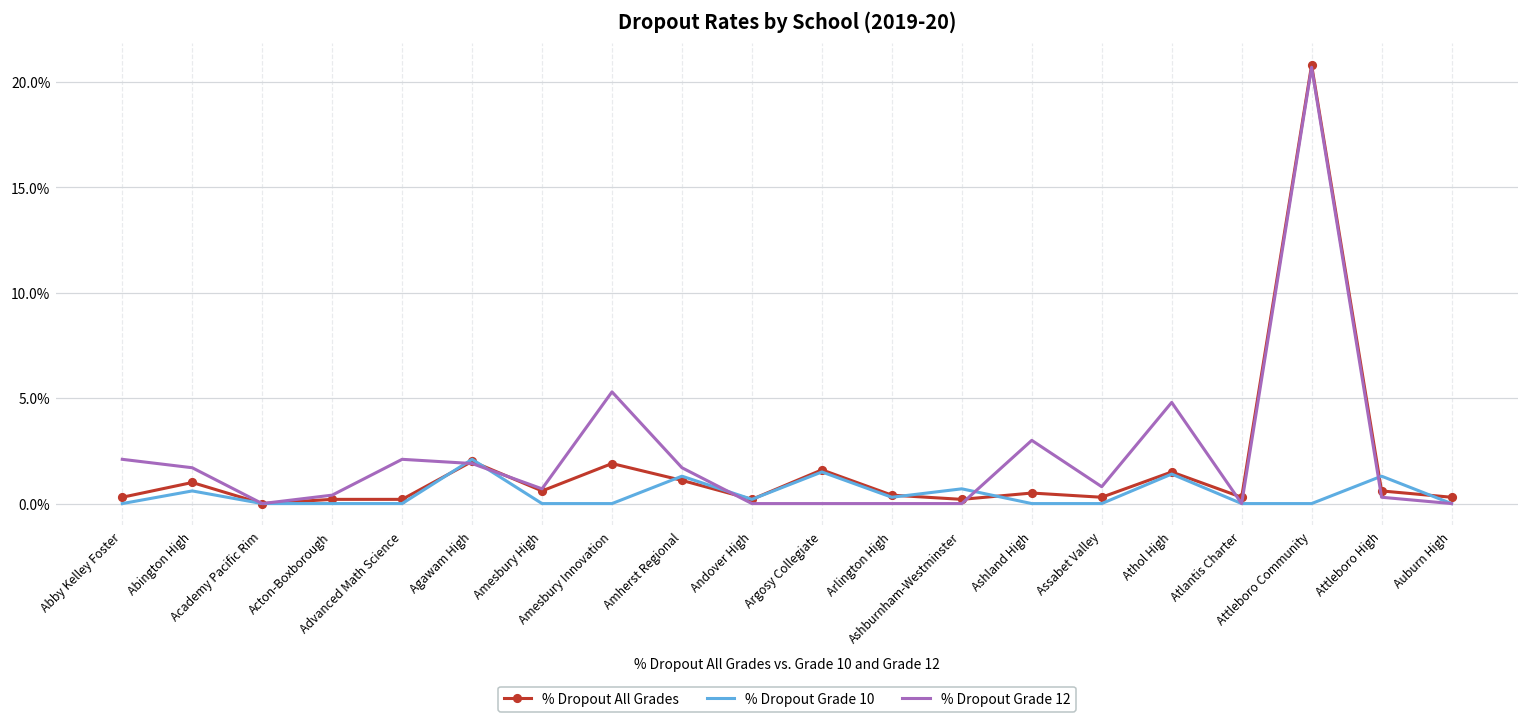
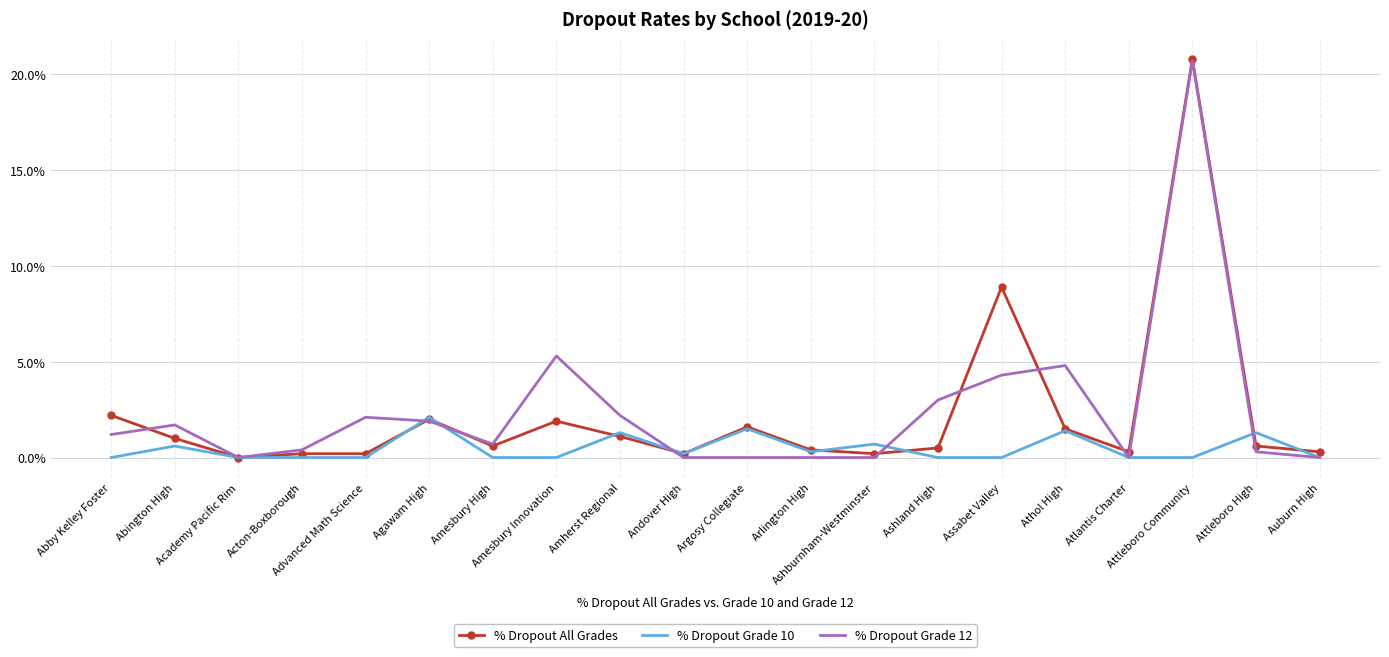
% Dropout All Grades, Abby Kelley Foster: 0.3% -> 2.2%
% Dropout Grade 12, Abby Kelley Foster: 2.1% -> 1.2%
% Dropout Grade 12, Amherst Regional: 1.7% -> 2.2%
% Dropout All Grades, Assabet Valley: 0.3% -> 8.9%
% Dropout Grade 12, Assabet Valley: 0.8% -> 4.3%
